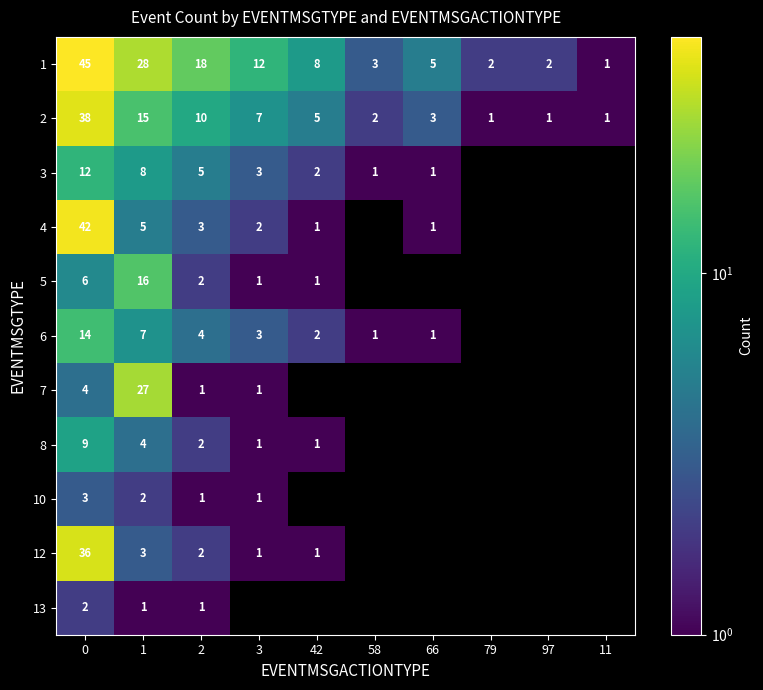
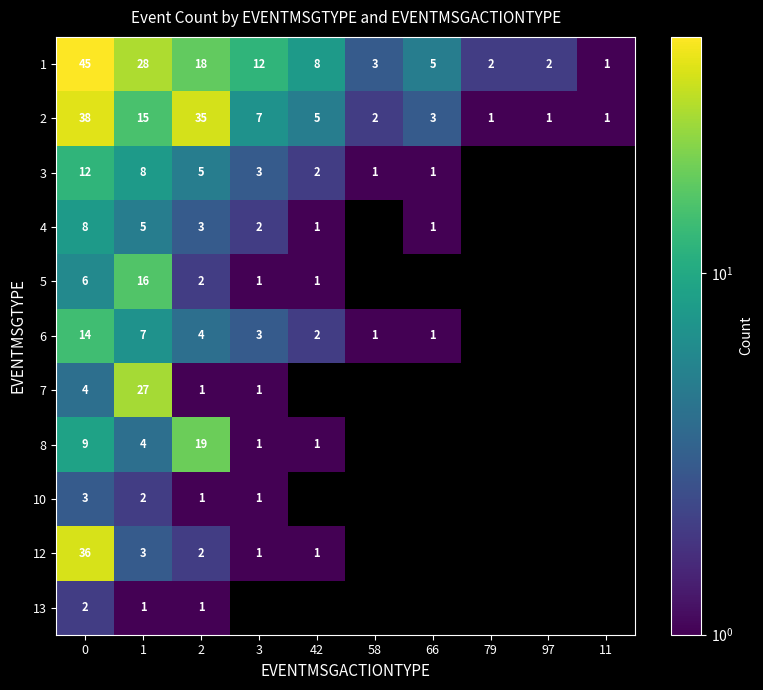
2, 2: 10 -> 35
4, 0: 42 -> 8
8, 2: 2 -> 19
